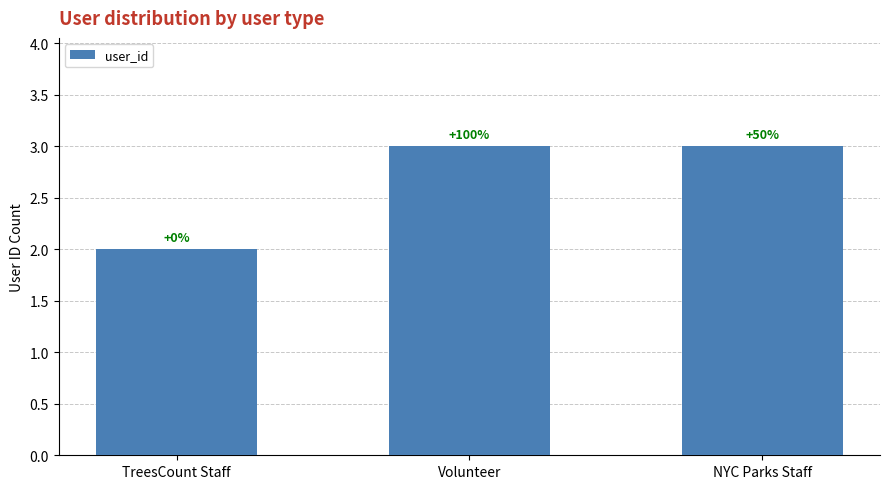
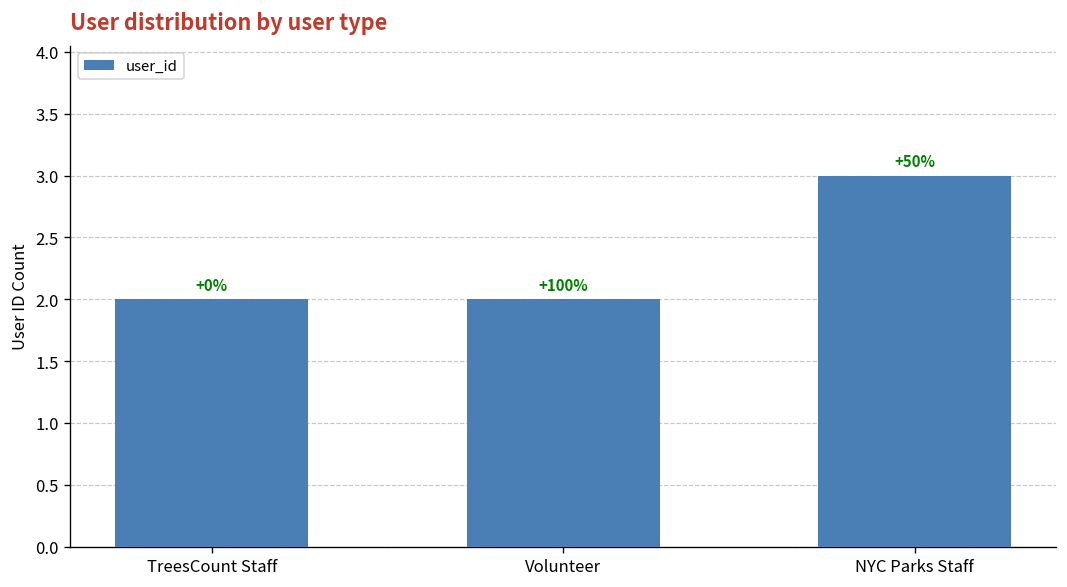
Volunteer: 3 -> 2
